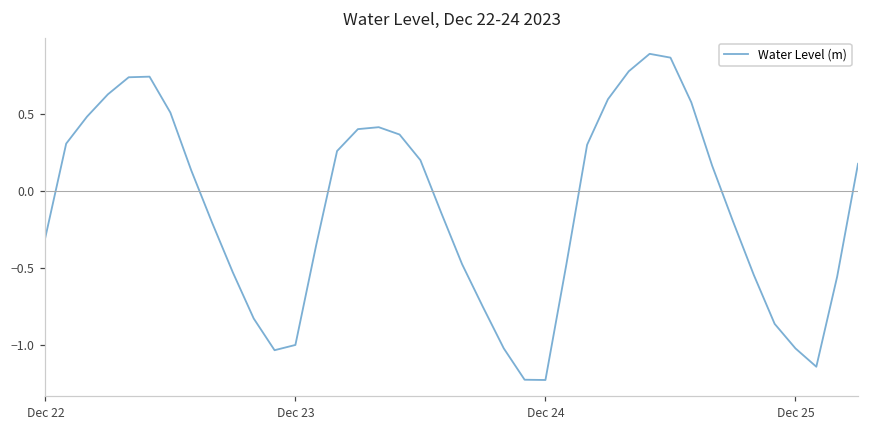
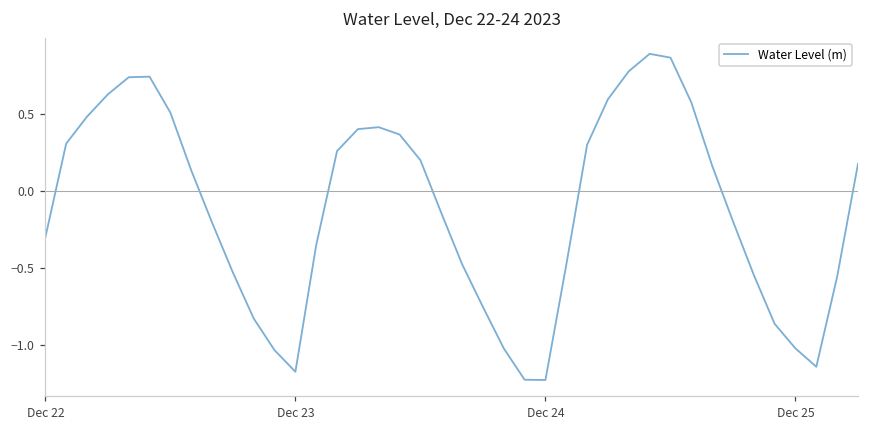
Dec 23: -1.00 -> -1.17
